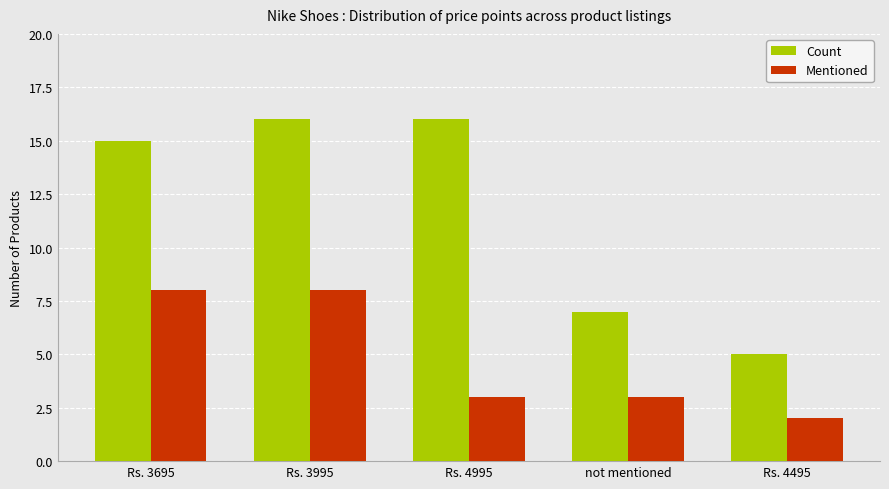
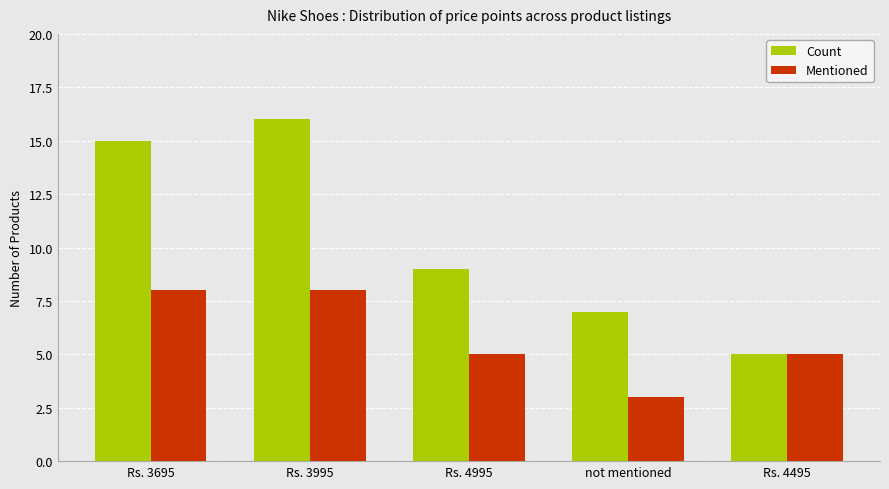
Count, Rs. 4995: 16 -> 9
Mentioned, Rs. 4995: 3 -> 5
Mentioned, Rs. 4495: 2 -> 5
